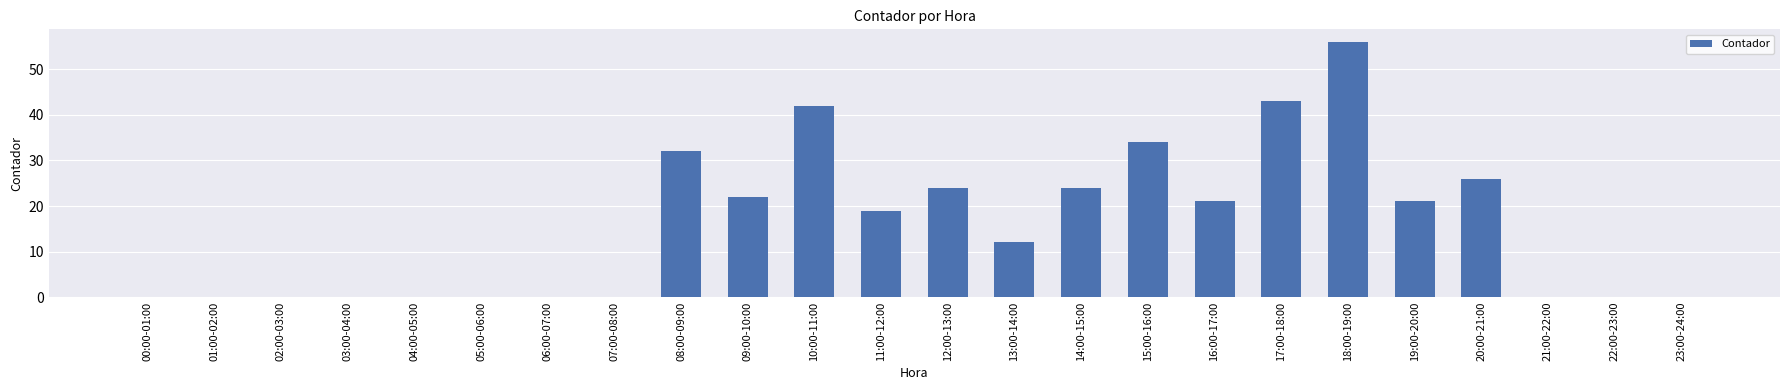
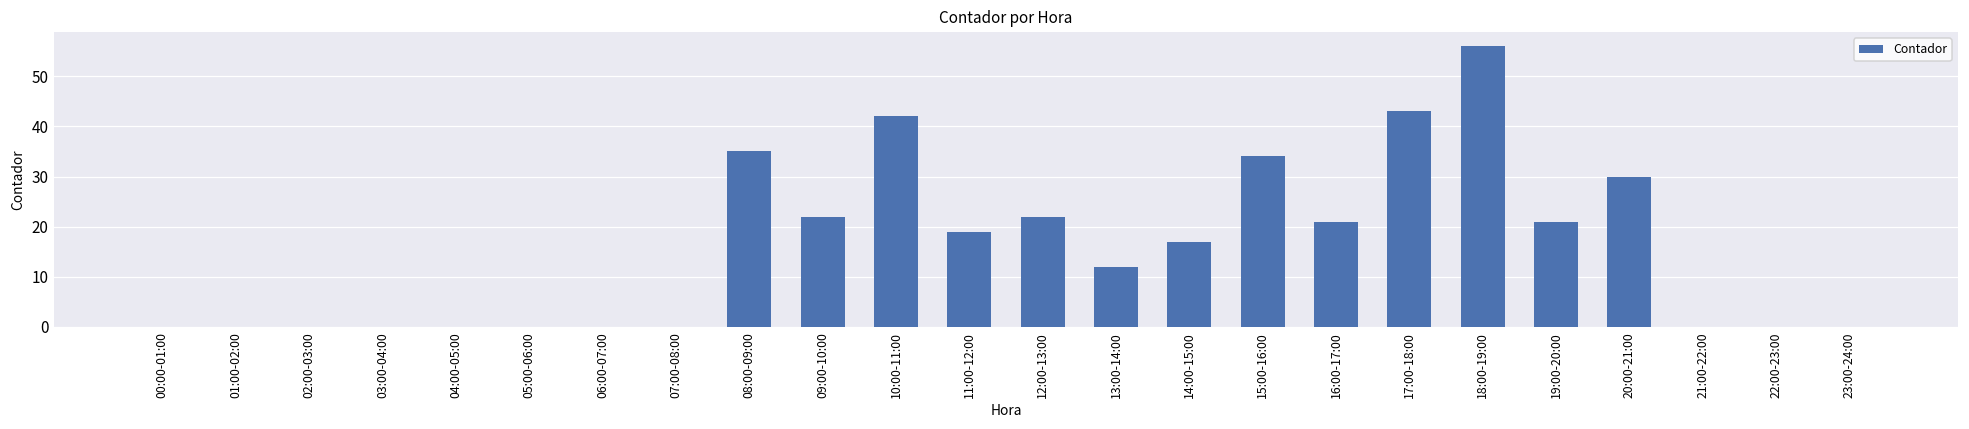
08:00-09:00: 32 -> 35
12:00-13:00: 24 -> 22
14:00-15:00: 24 -> 17
20:00-21:00: 26 -> 30
